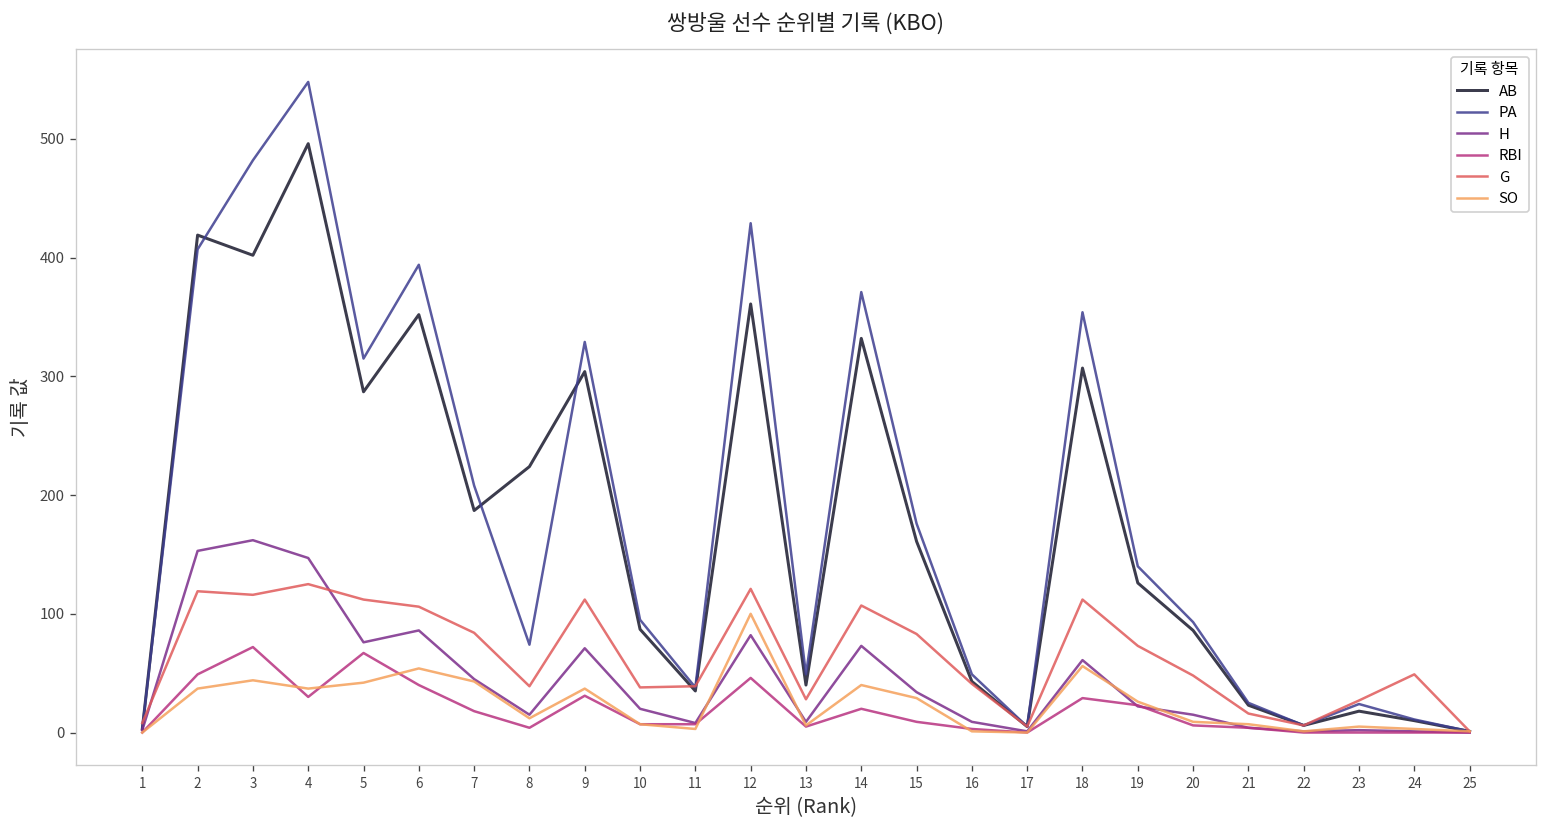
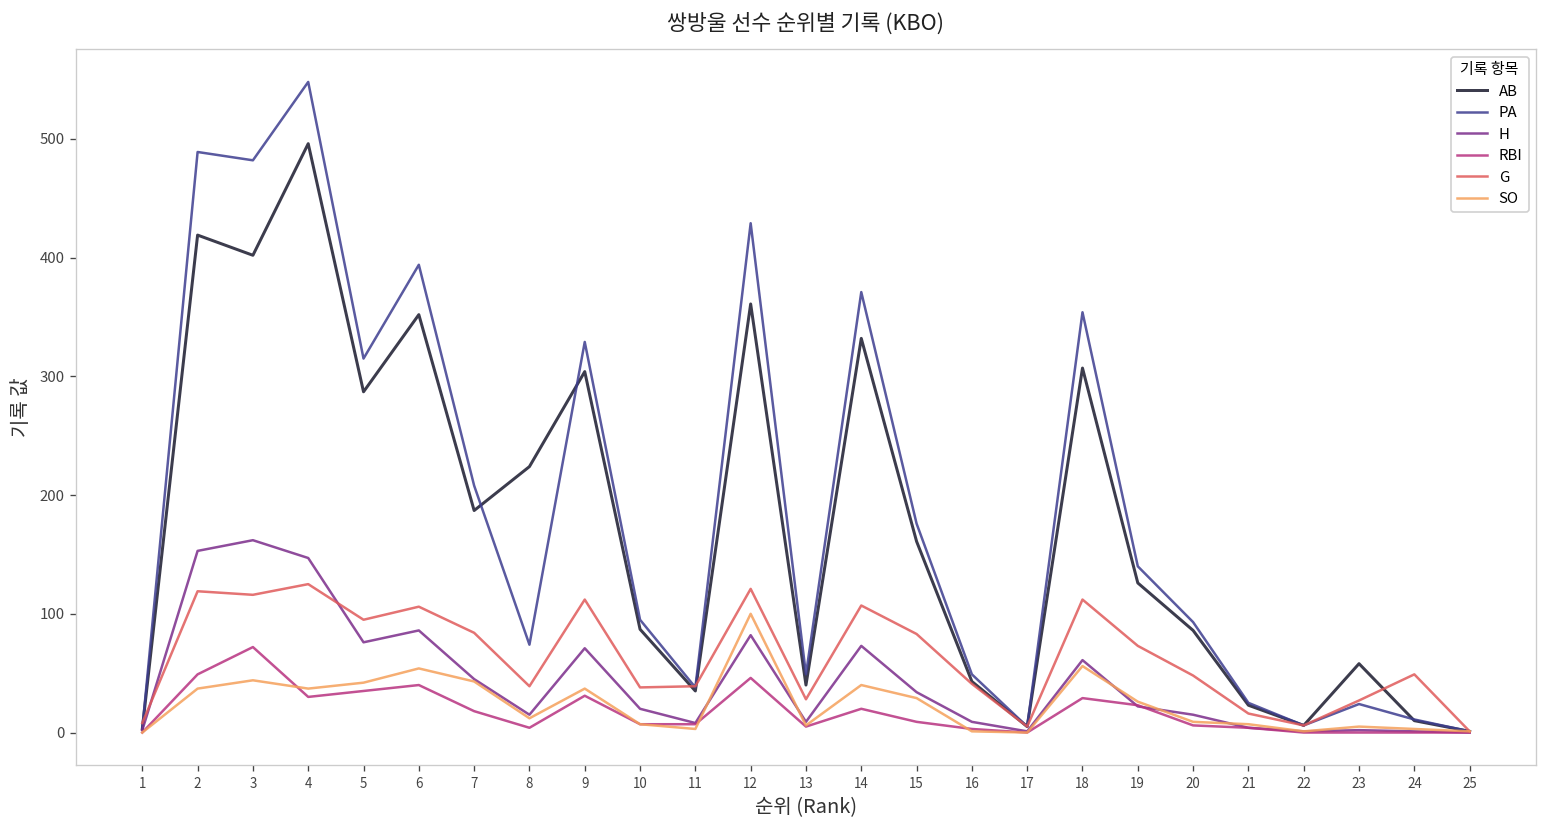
PA, 2: 410 -> 490
RBI, 5: 70 -> 40
G, 5: 110 -> 100
AB, 23: 20 -> 60
